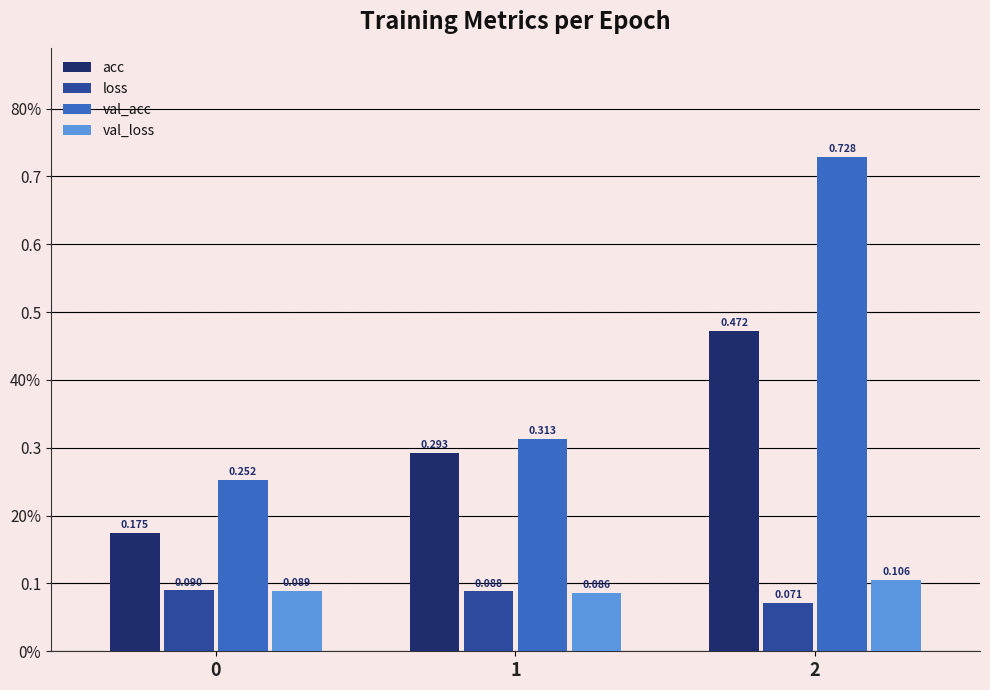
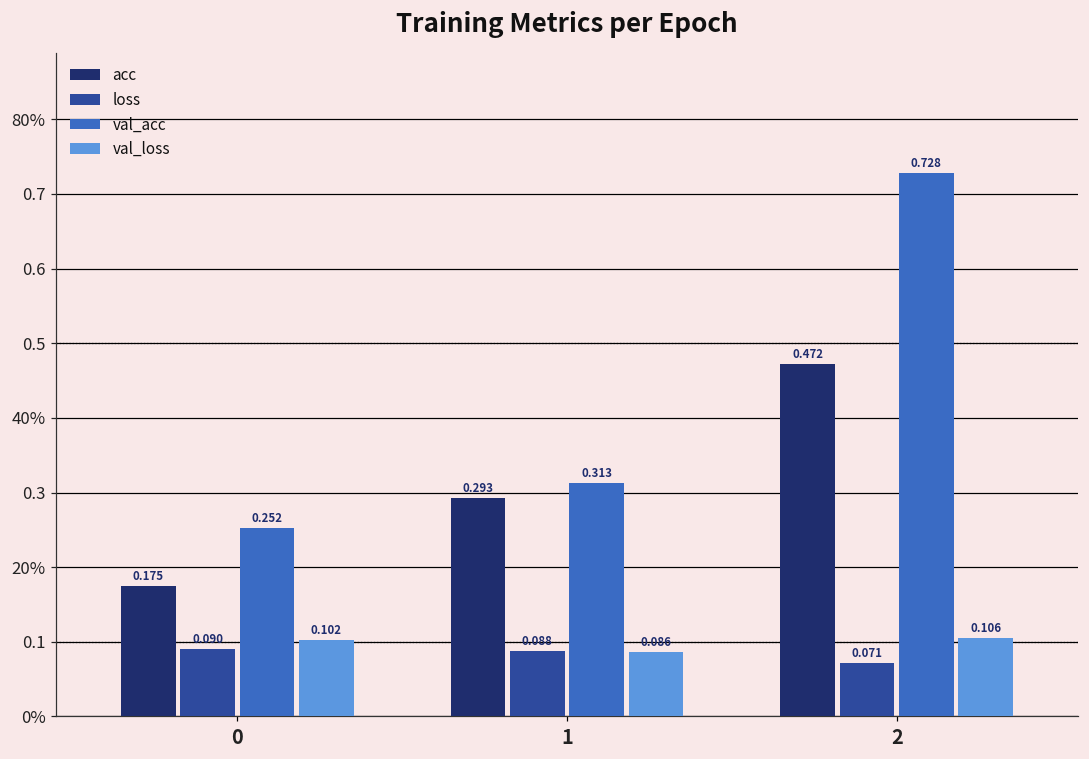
val_loss, 0: 0.089 -> 0.102
